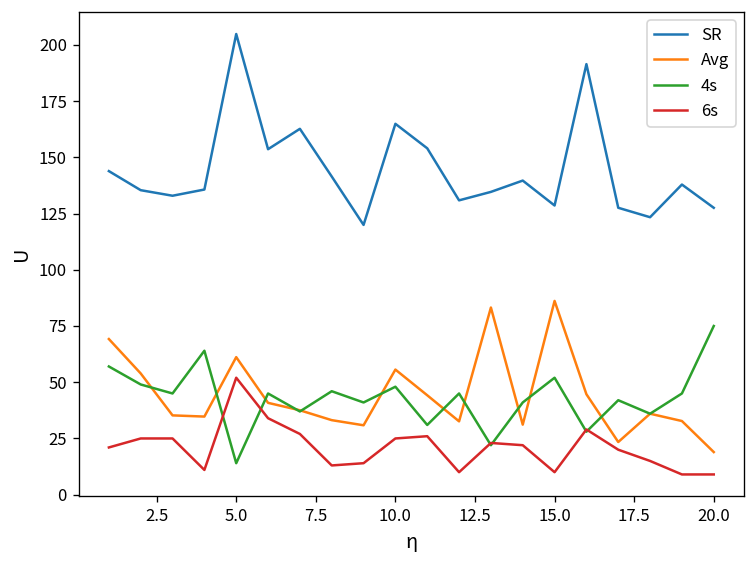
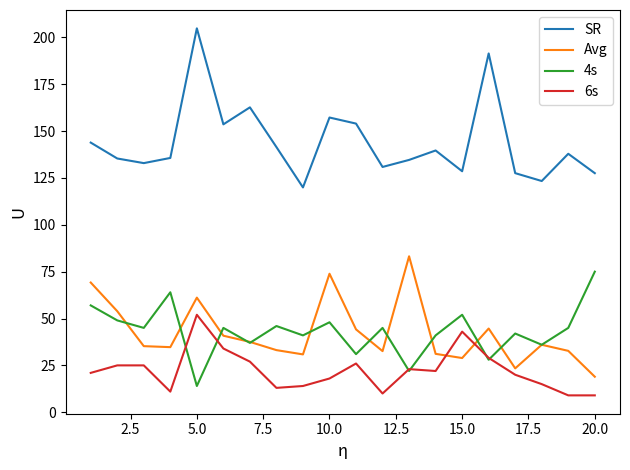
SR, 10.0: 165 -> 157
Avg, 10.0: 56 -> 74
6s, 10.0: 25 -> 18
Avg, 15.0: 86 -> 29
6s, 15.0: 10 -> 43
